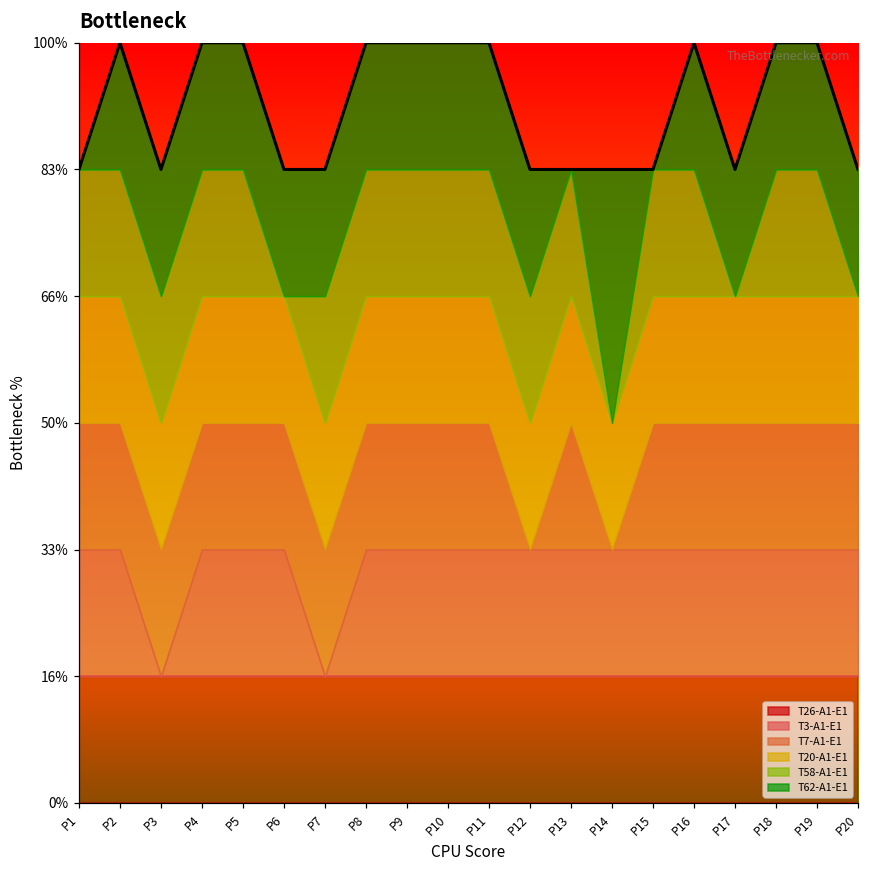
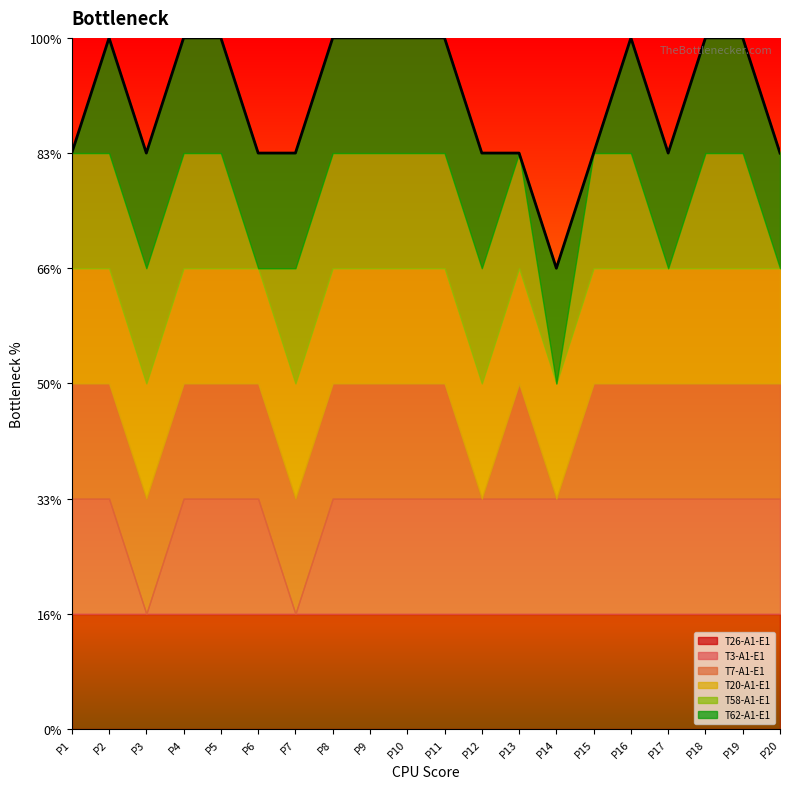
T62-A1-E1, P14: 33% -> 17%
